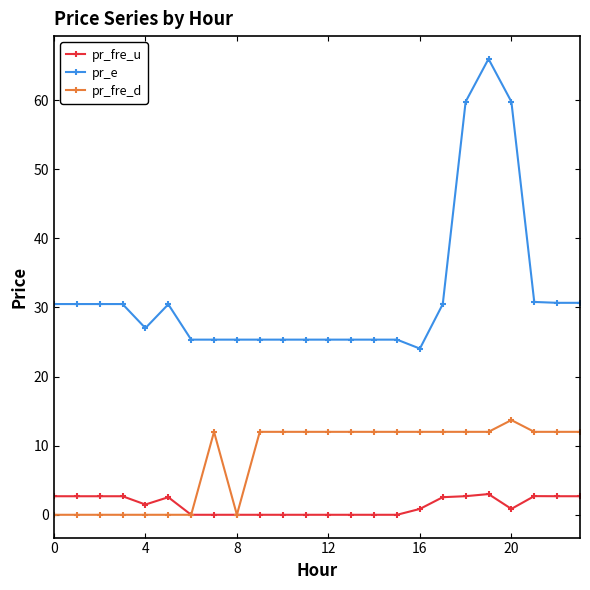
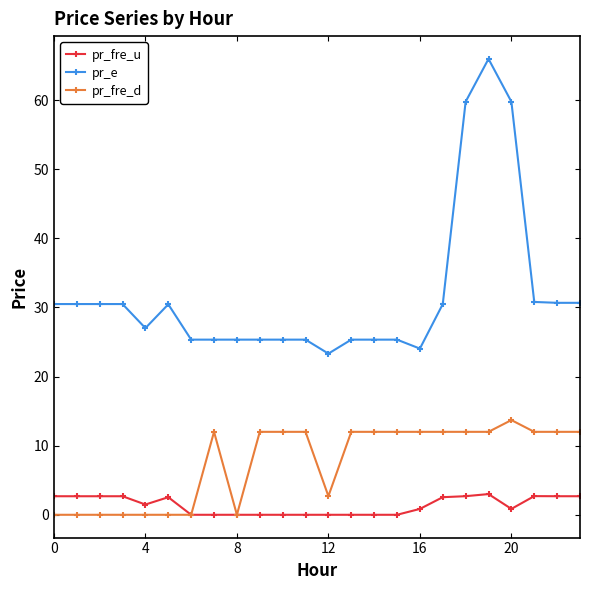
pr_e, 12: 25 -> 23
pr_fre_d, 12: 12 -> 3
